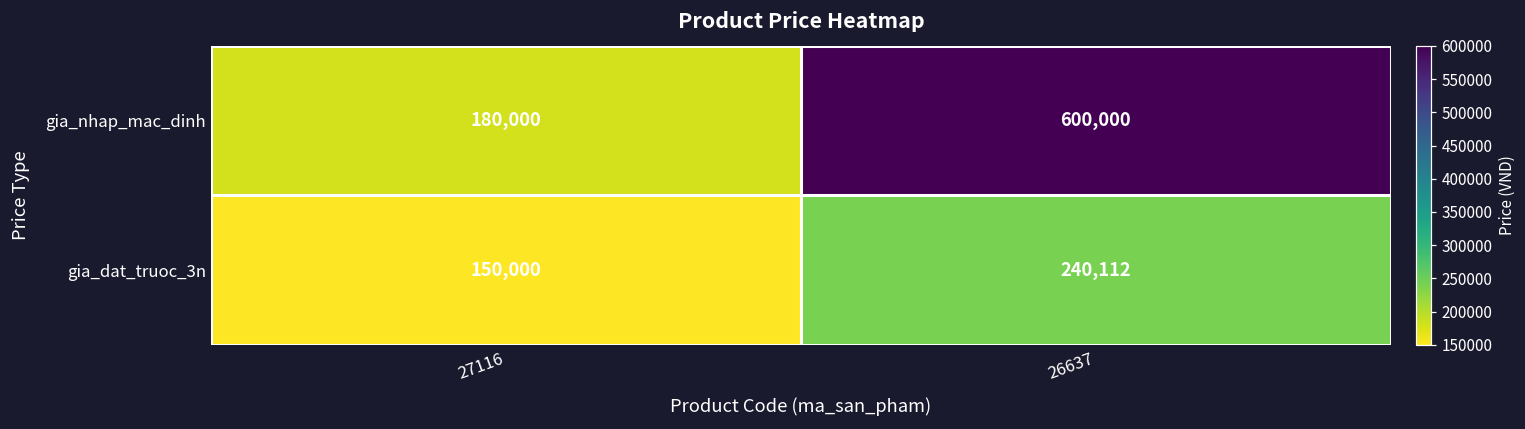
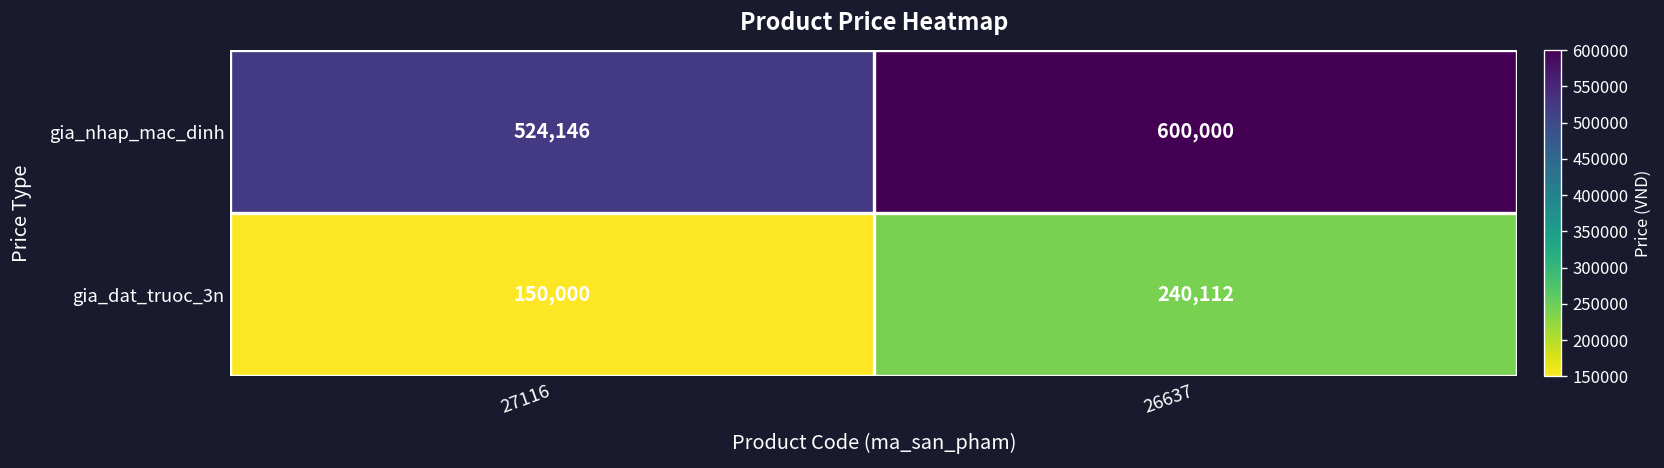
gia_nhap_mac_dinh, 27116: 180,000 -> 524,146
